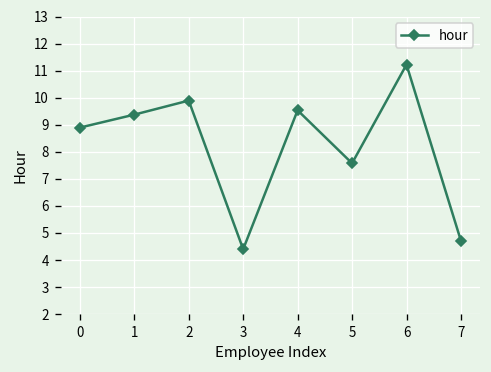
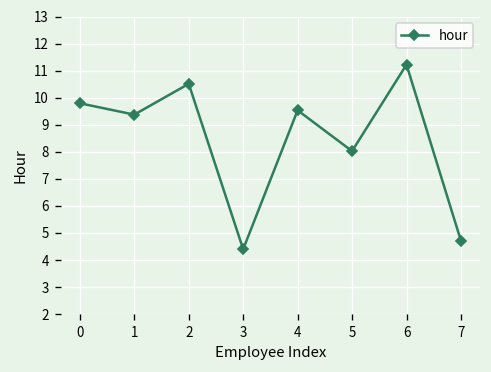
0: 8.9 -> 9.8
2: 9.9 -> 10.5
5: 7.6 -> 8.0
